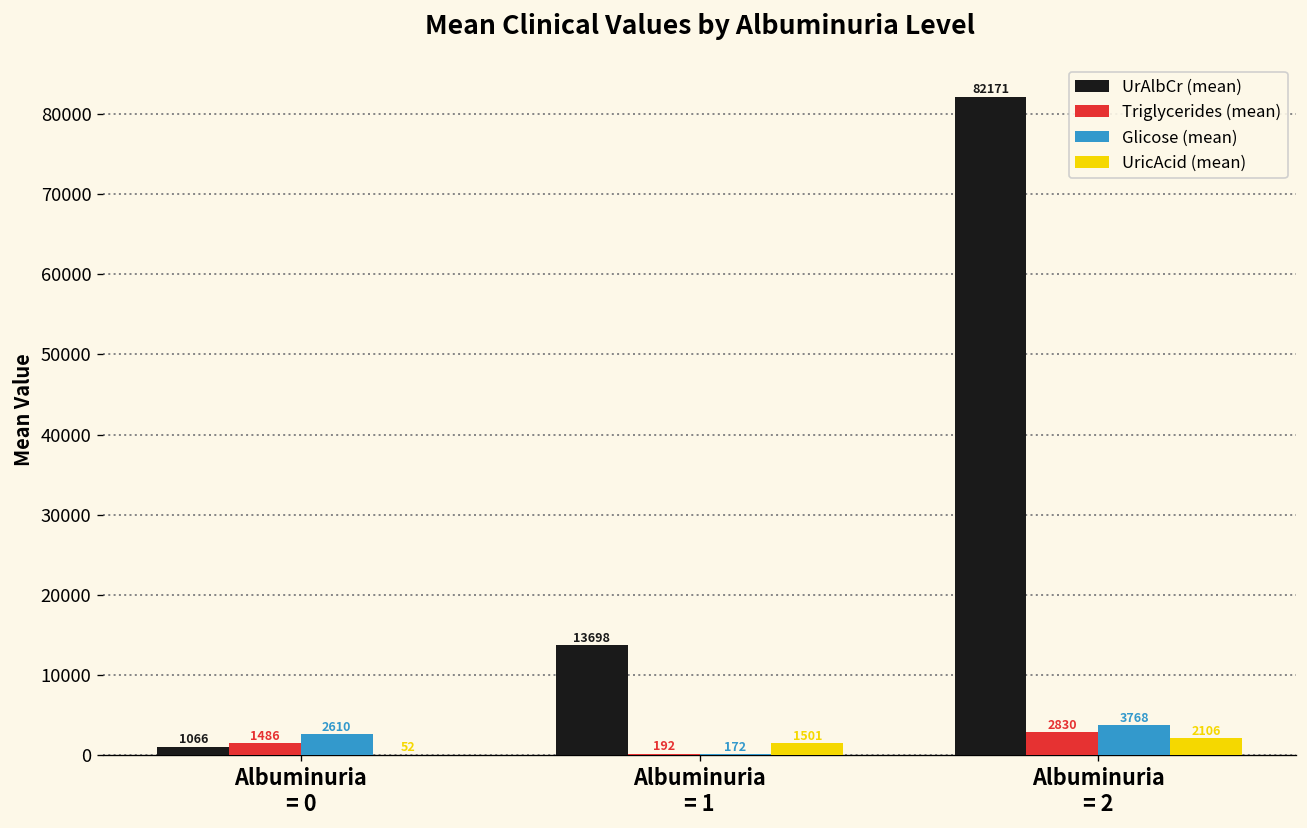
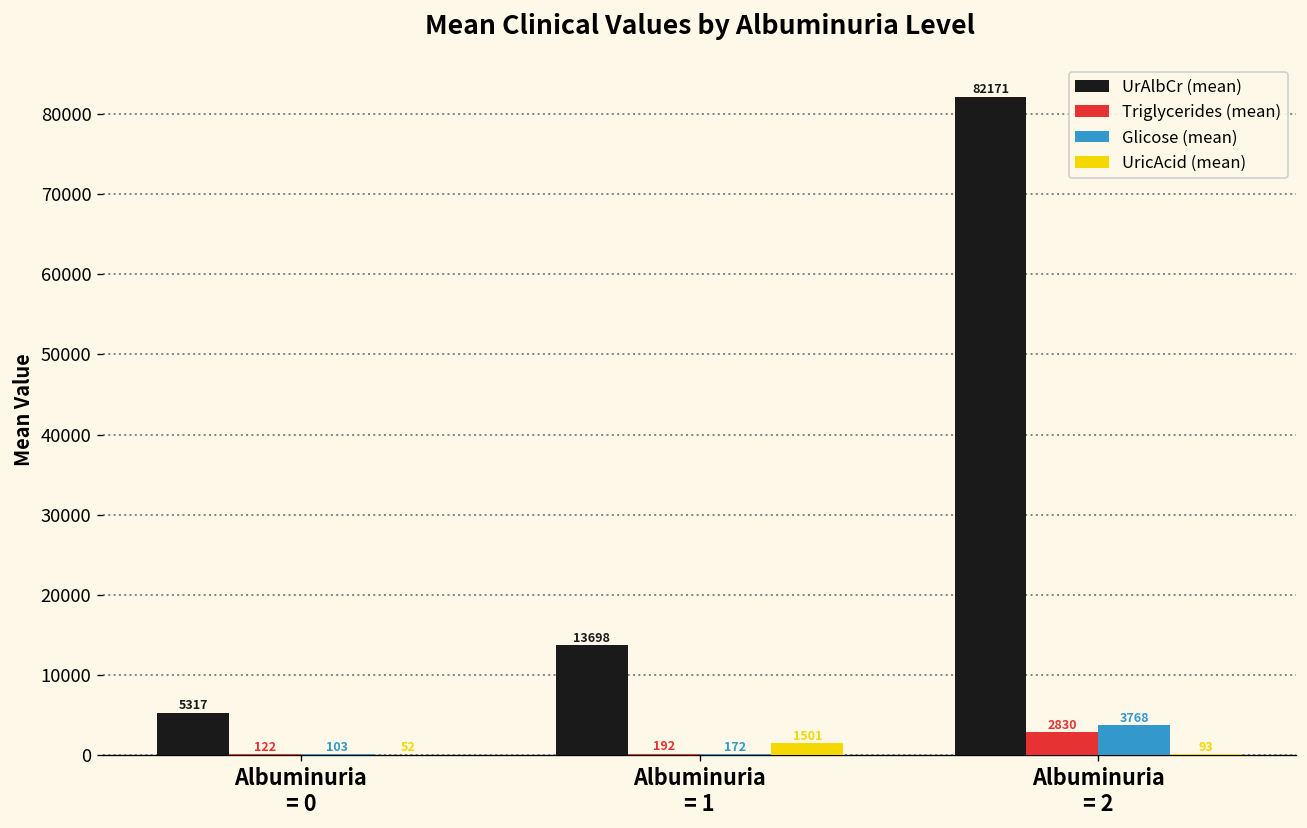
UrAlbCr (mean), Albuminuria = 0: 1066 -> 5317
Triglycerides (mean), Albuminuria = 0: 1486 -> 122
Glicose (mean), Albuminuria = 0: 2610 -> 103
UricAcid (mean), Albuminuria = 2: 2106 -> 93
